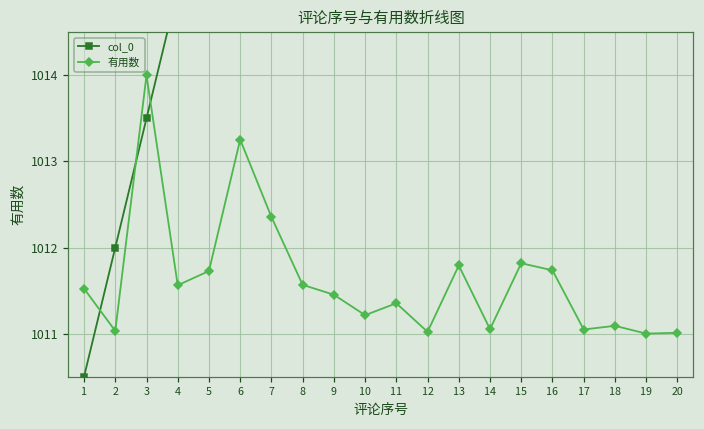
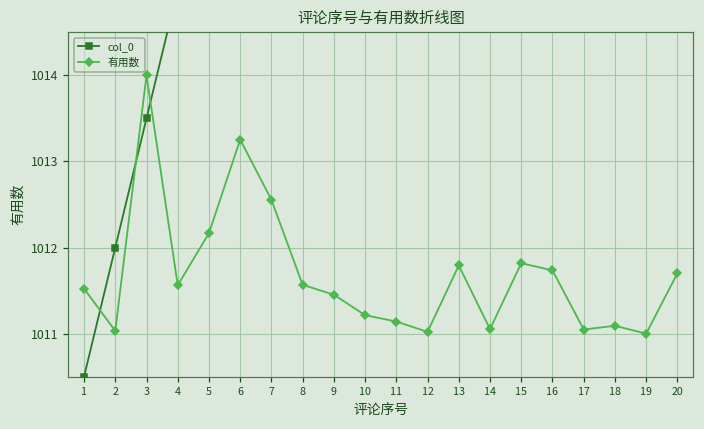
有用数, 5: 1011.7 -> 1012.2
有用数, 7: 1012.4 -> 1012.6
有用数, 11: 1011.4 -> 1011.1
有用数, 20: 1011.0 -> 1011.7
